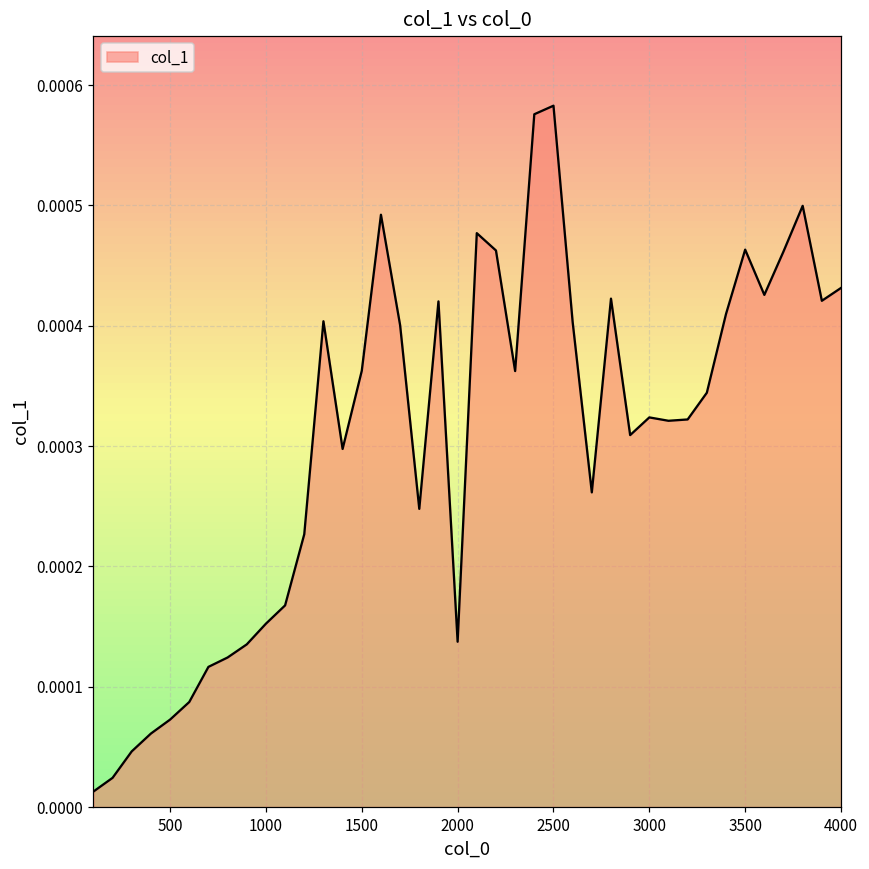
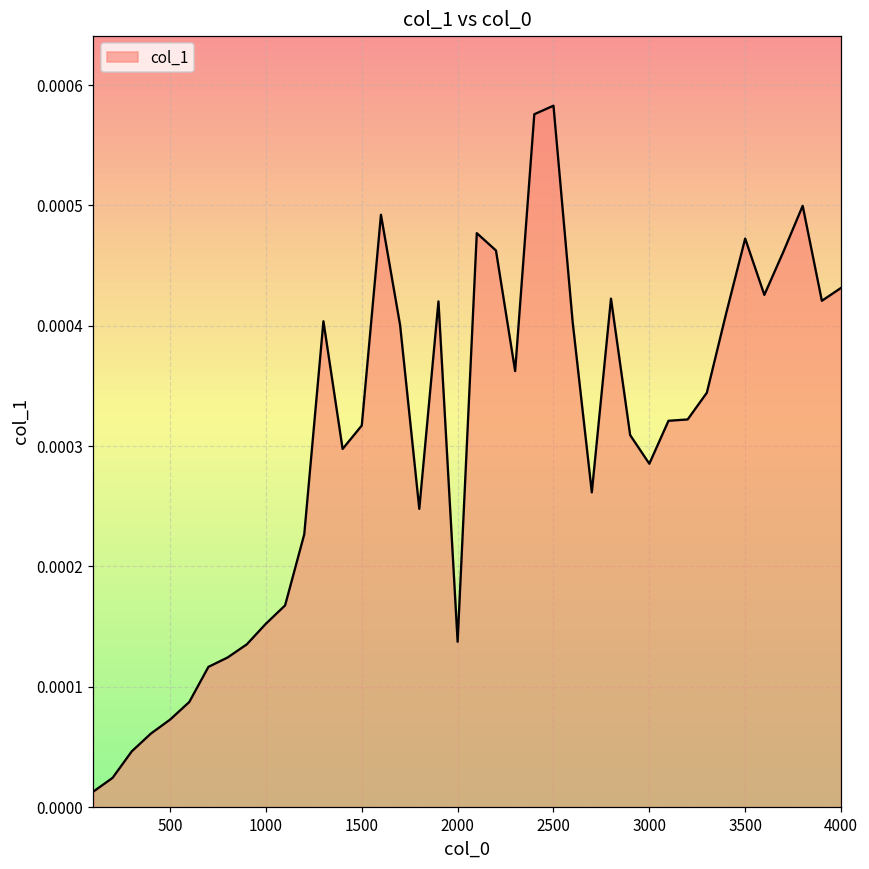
1500: 0.000363 -> 0.000317
3000: 0.000324 -> 0.000285
3500: 0.000463 -> 0.000472
